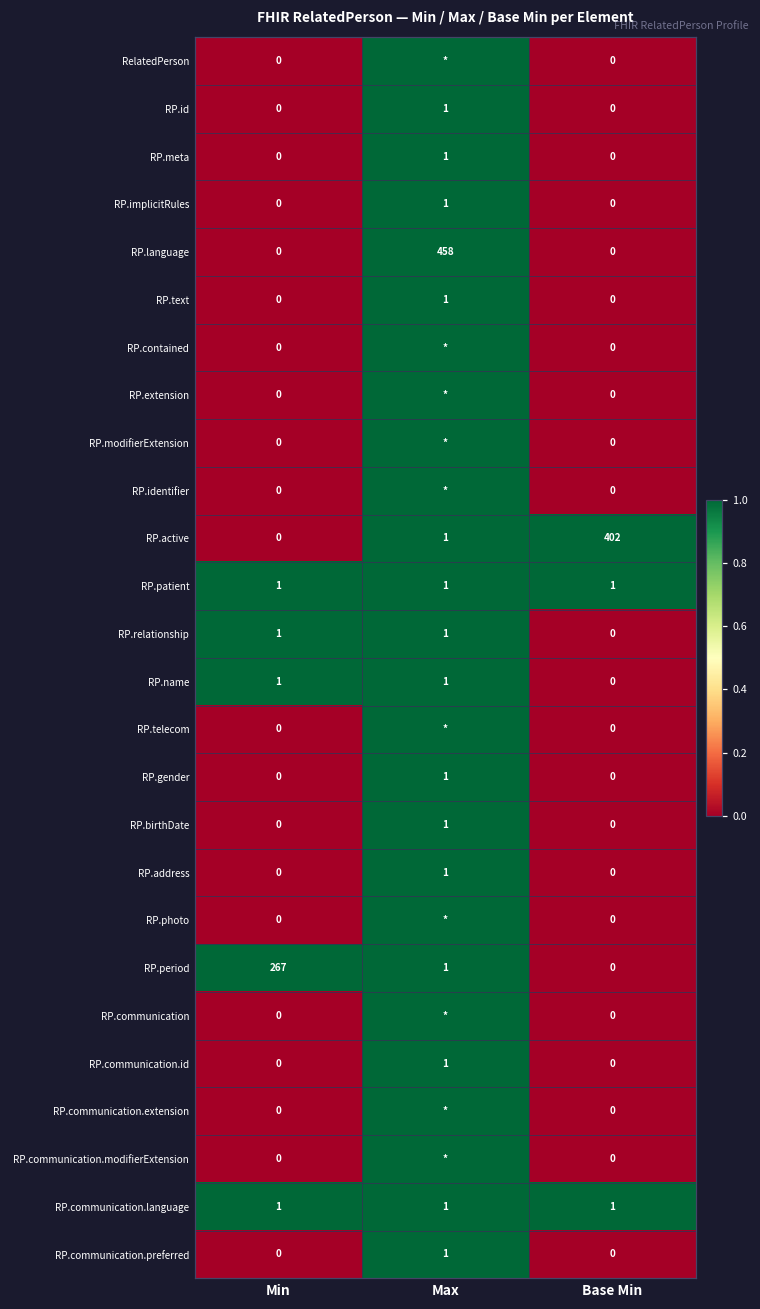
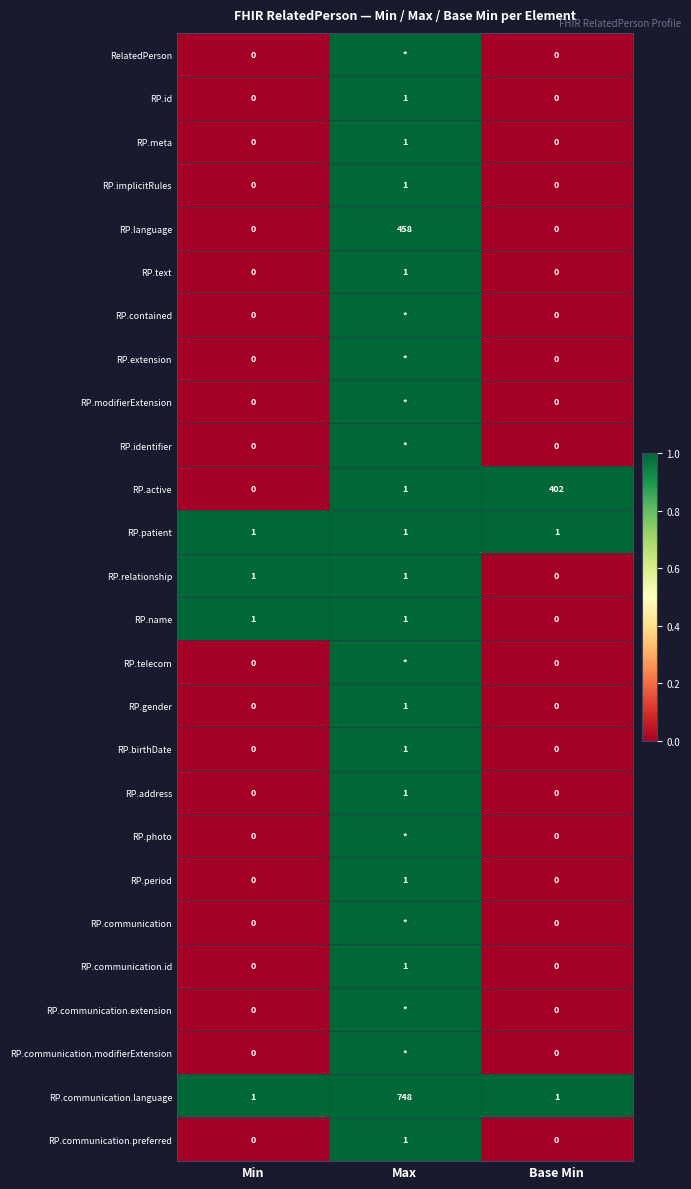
RP.period, Min: 267 -> 0
RP.communication.language, Max: 1 -> 748
